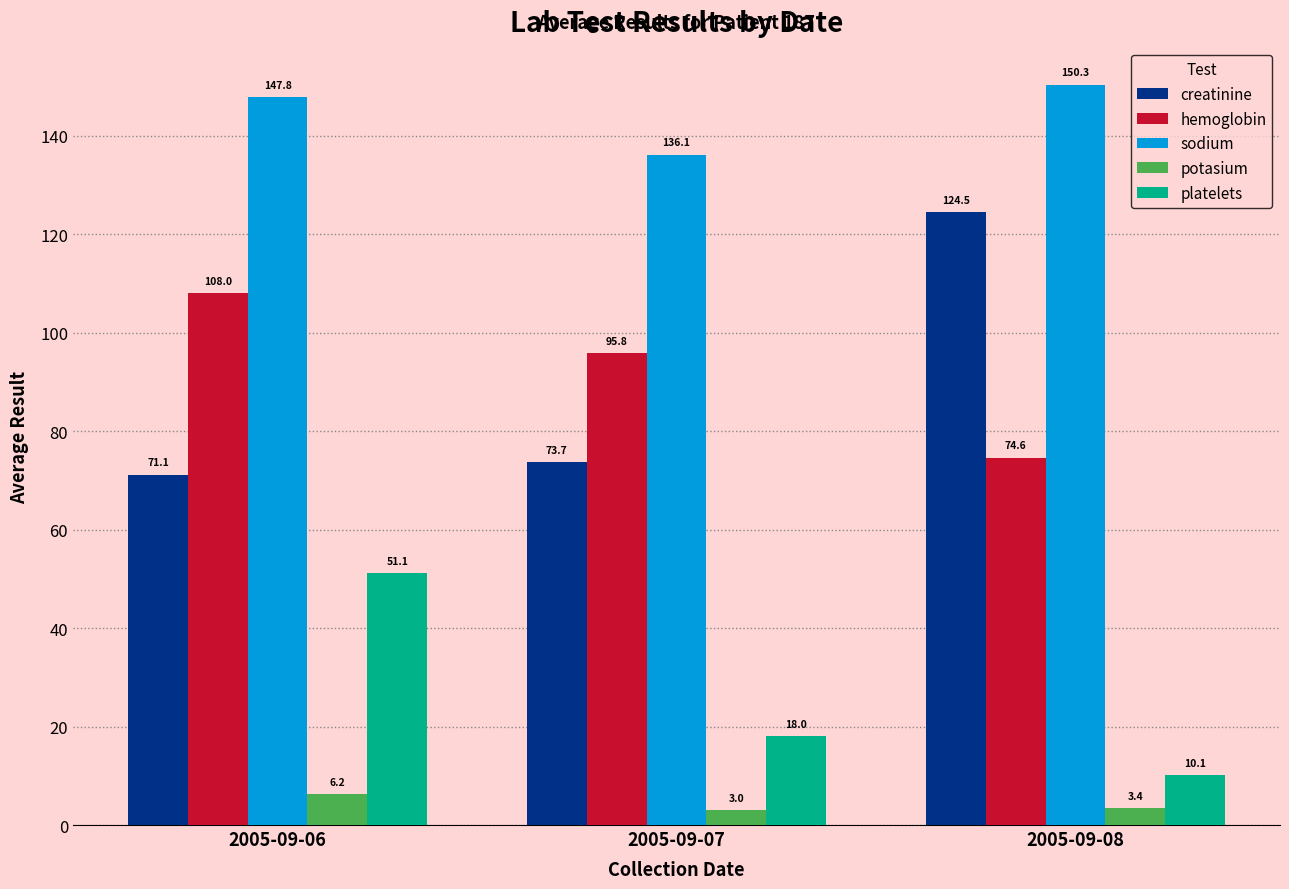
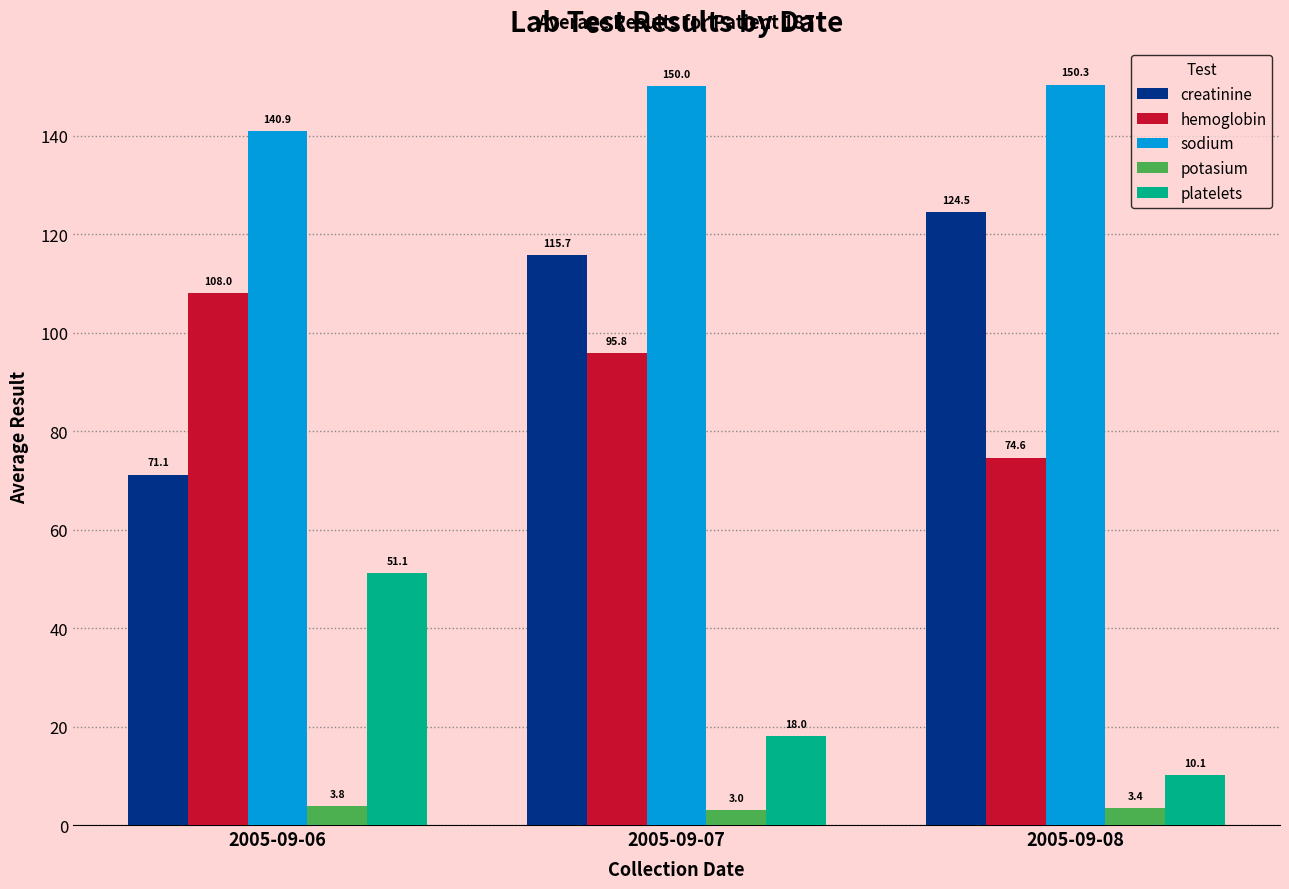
sodium, 2005-09-06: 147.8 -> 140.9
potasium, 2005-09-06: 6.2 -> 3.8
creatinine, 2005-09-07: 73.7 -> 115.7
sodium, 2005-09-07: 136.1 -> 150.0
